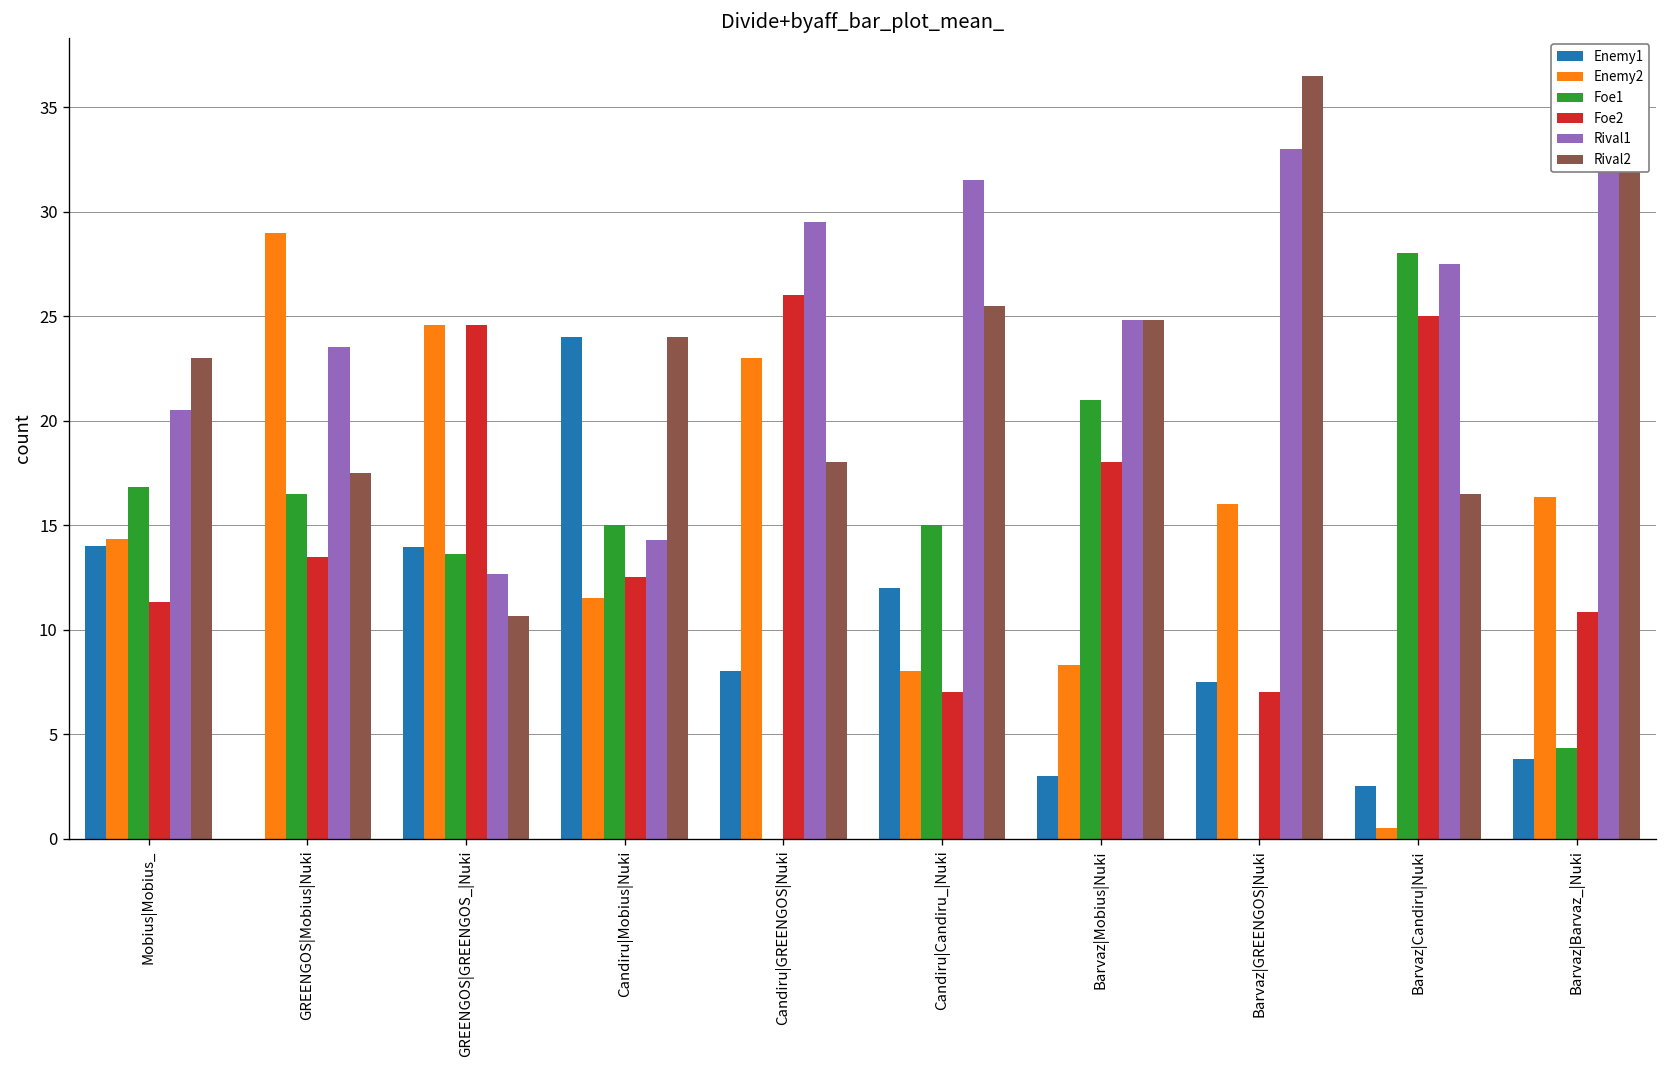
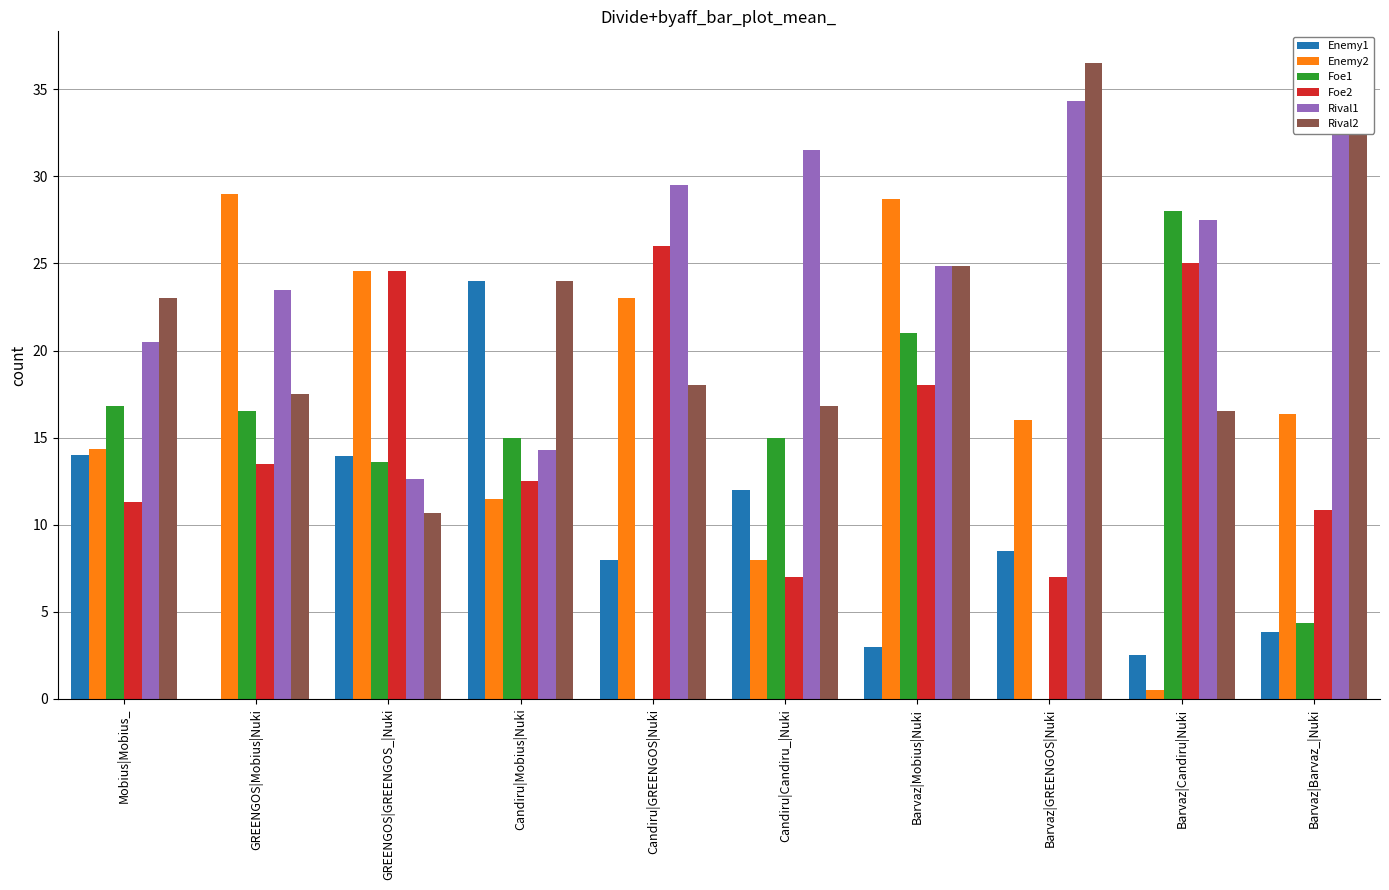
Rival2, Candiru|Candiru_|Nuki: 25.5 -> 16.8
Enemy2, Barvaz|Mobius|Nuki: 8.3 -> 28.7
Enemy1, Barvaz|GREENGOS|Nuki: 7.5 -> 8.5
Rival1, Barvaz|GREENGOS|Nuki: 33.0 -> 34.3
